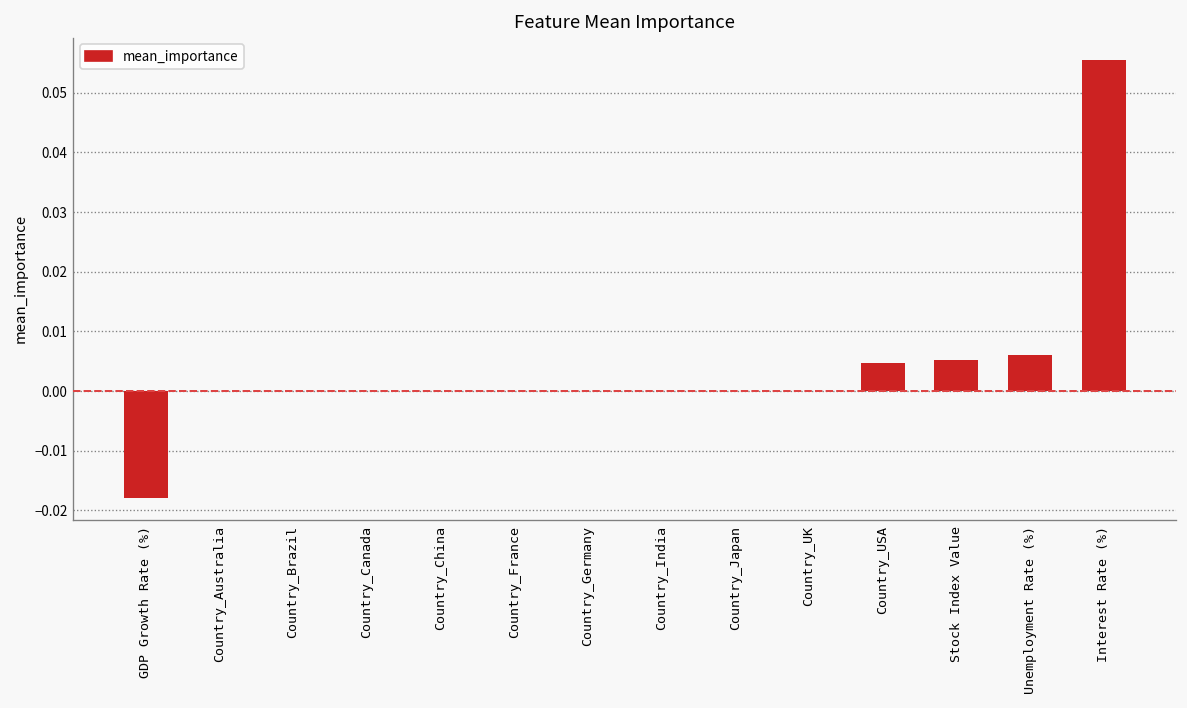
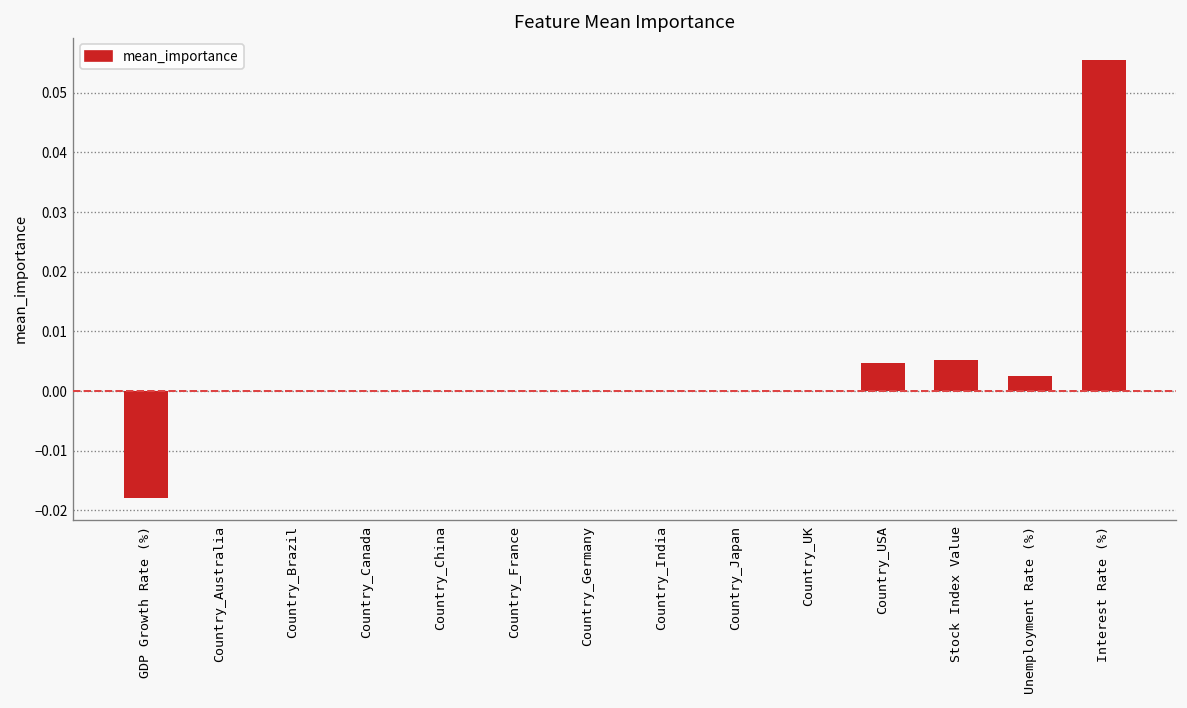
Unemployment Rate (%): 0.006 -> 0.003
